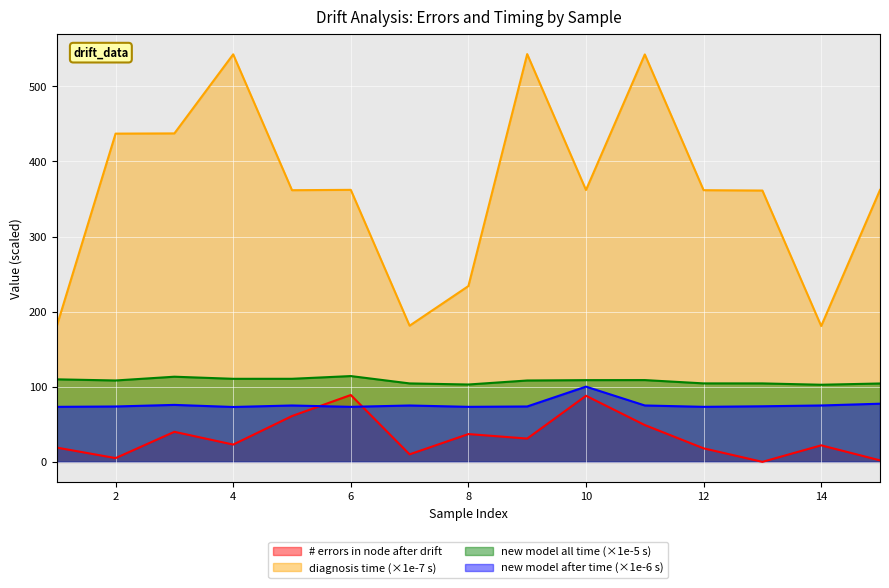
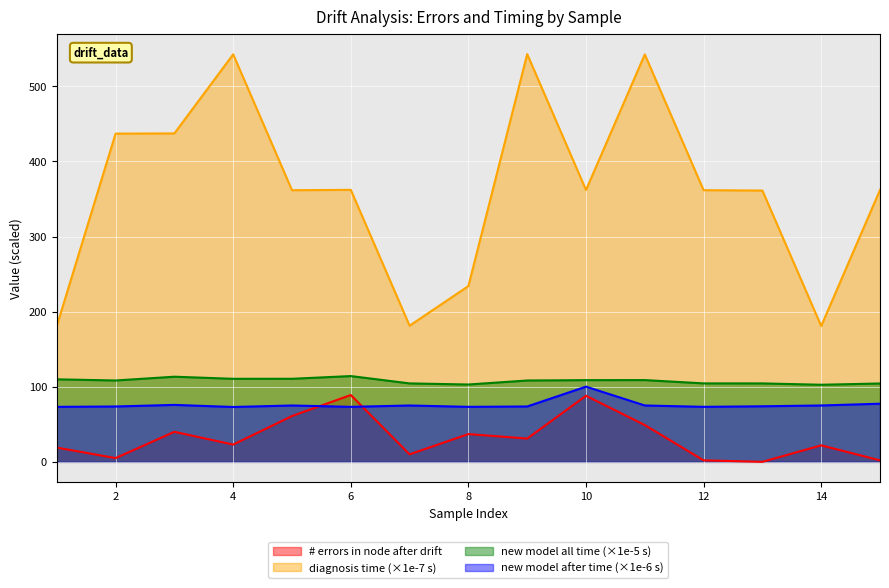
# errors in node after drift, 12: 20 -> 0
